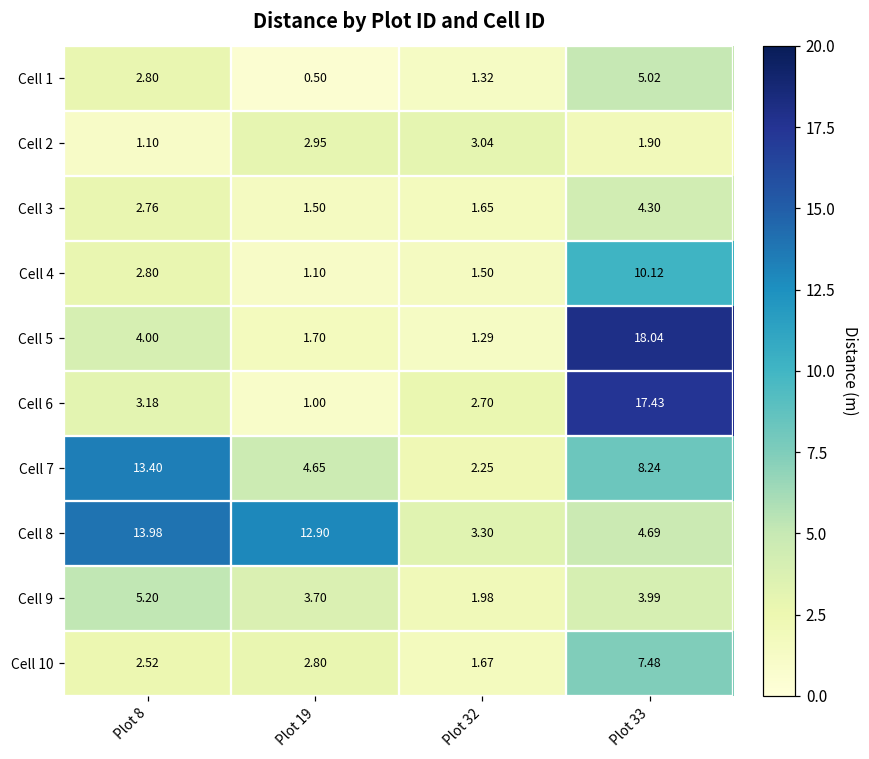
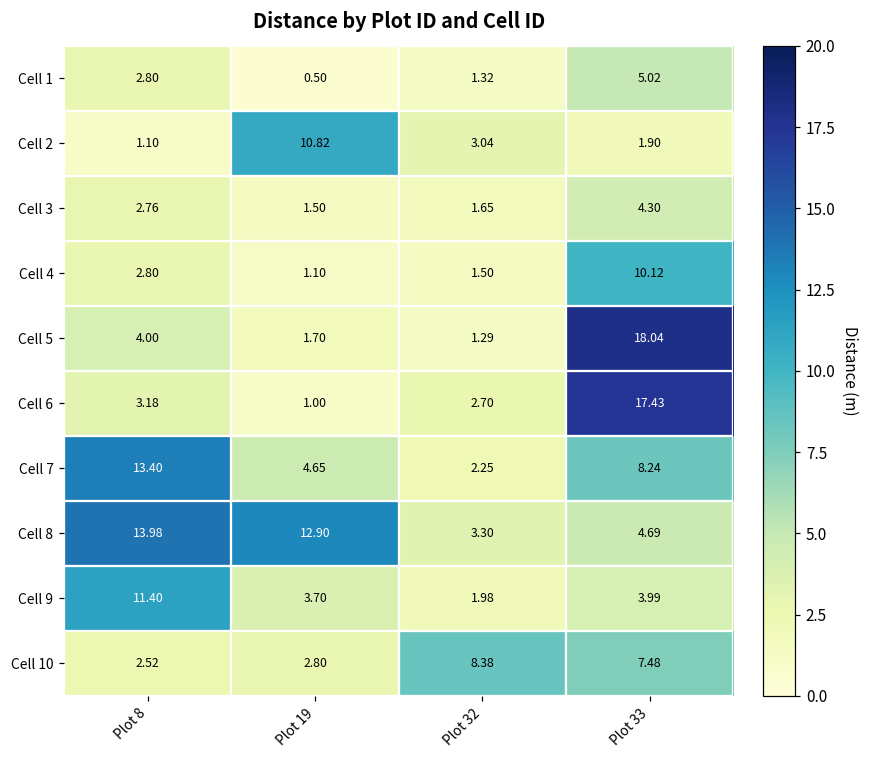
Cell 2, Plot 19: 2.95 -> 10.82
Cell 9, Plot 8: 5.20 -> 11.40
Cell 10, Plot 32: 1.67 -> 8.38
